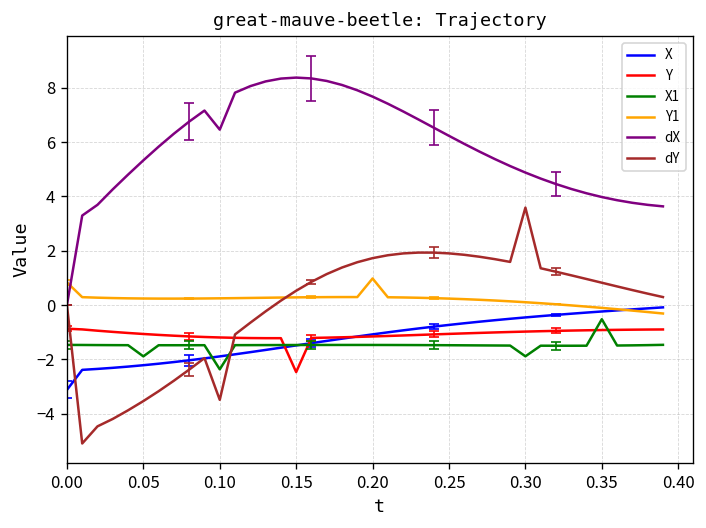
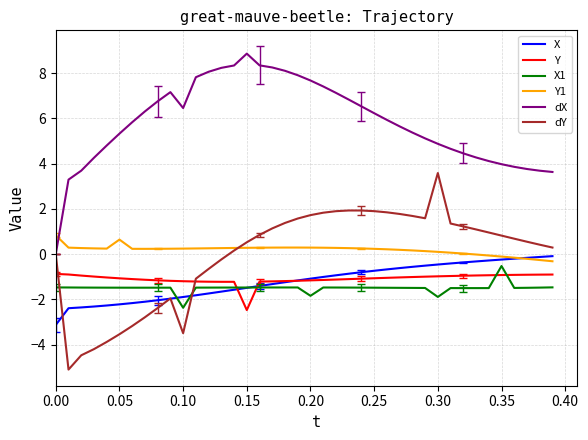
X1, 0.05: -1.9 -> -1.5
Y1, 0.05: 0.2 -> 0.6
dX, 0.15: 8.4 -> 8.9
X1, 0.20: -1.5 -> -1.8
Y1, 0.20: 1.0 -> 0.3
